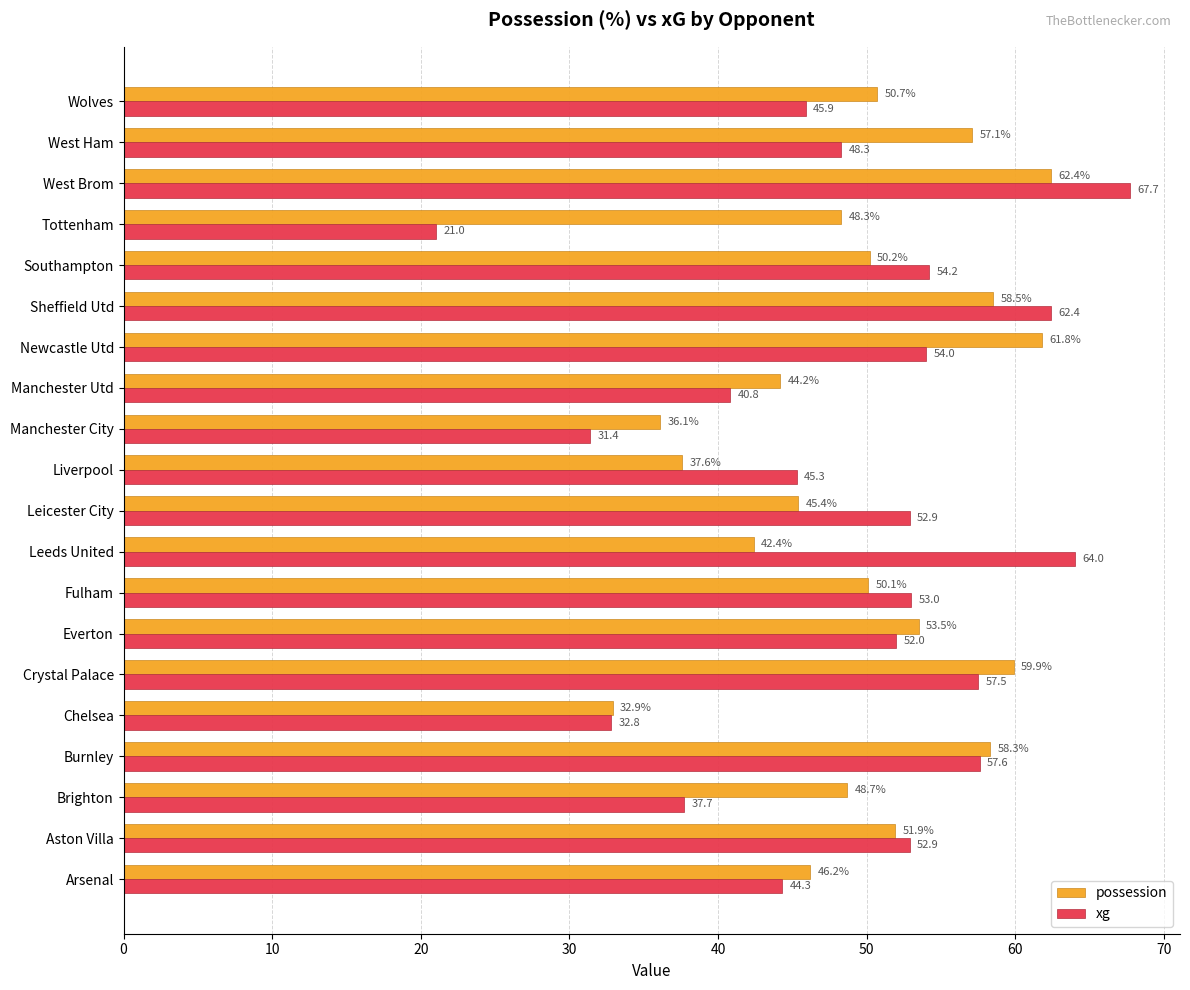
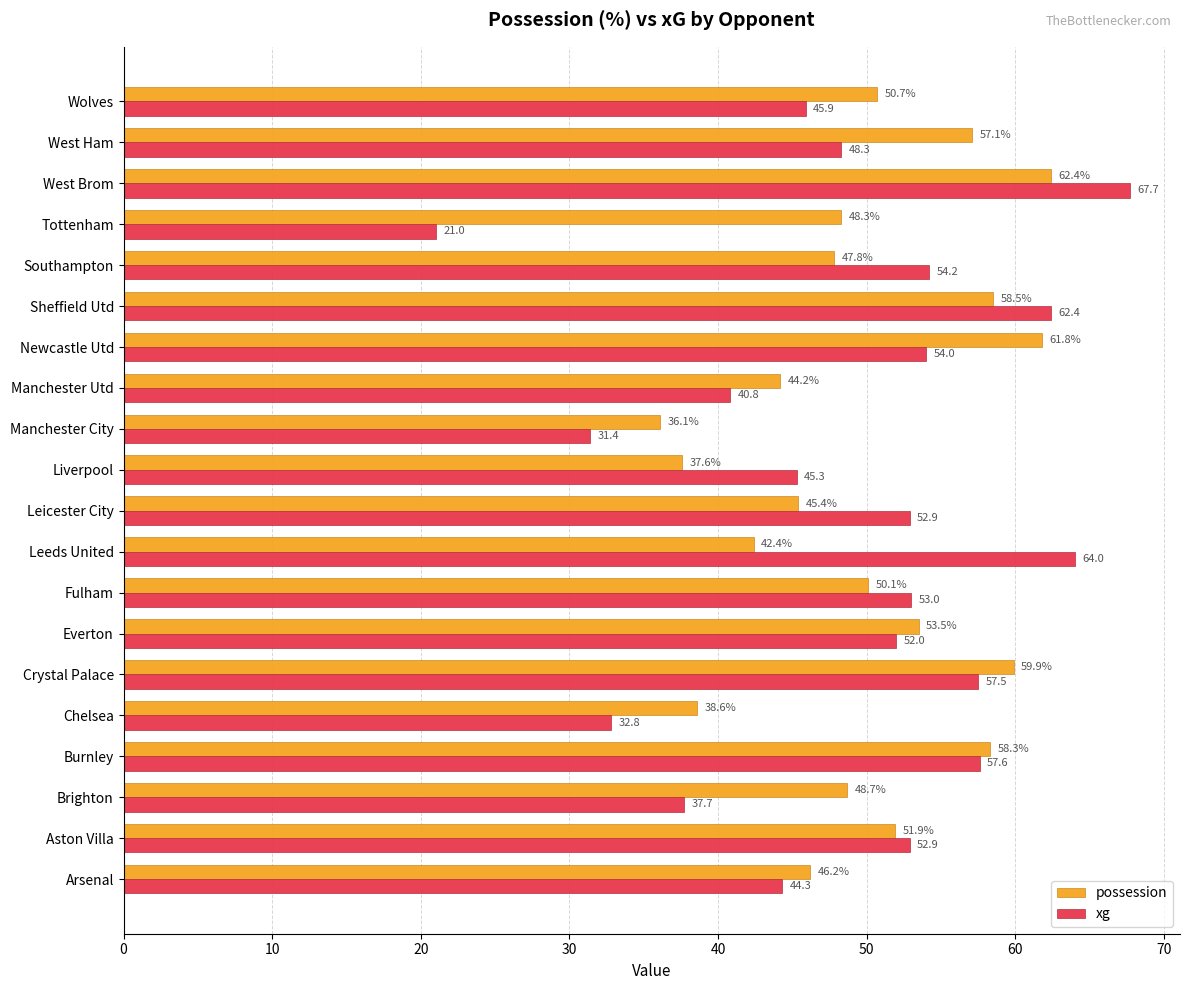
possession, Southampton: 50.2% -> 47.8%
possession, Chelsea: 32.9% -> 38.6%
